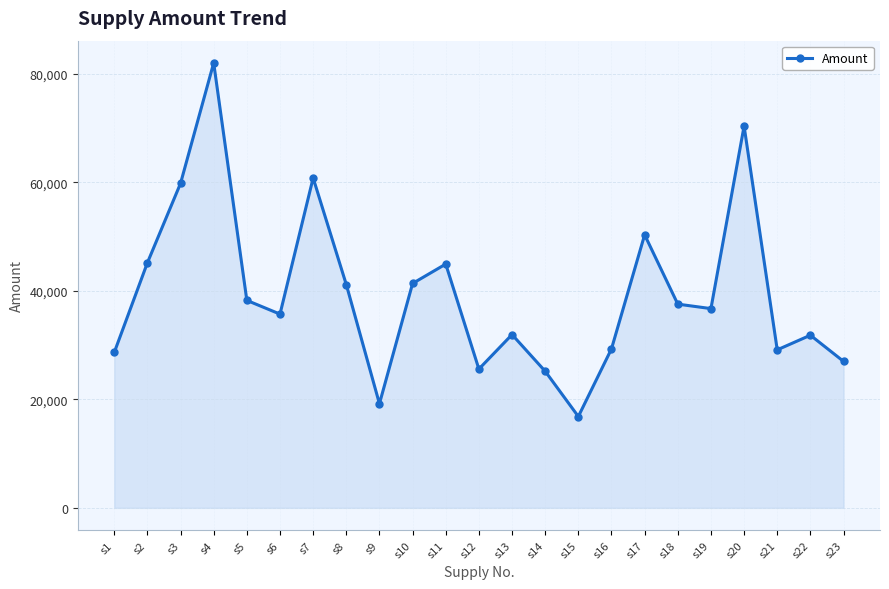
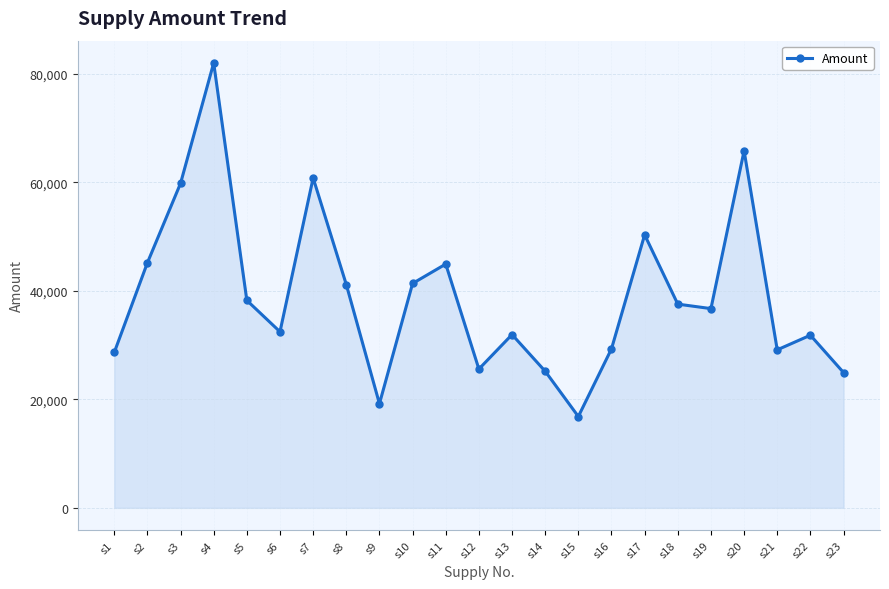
s6: 36,000 -> 32,000
s20: 70,000 -> 66,000
s23: 27,000 -> 25,000
